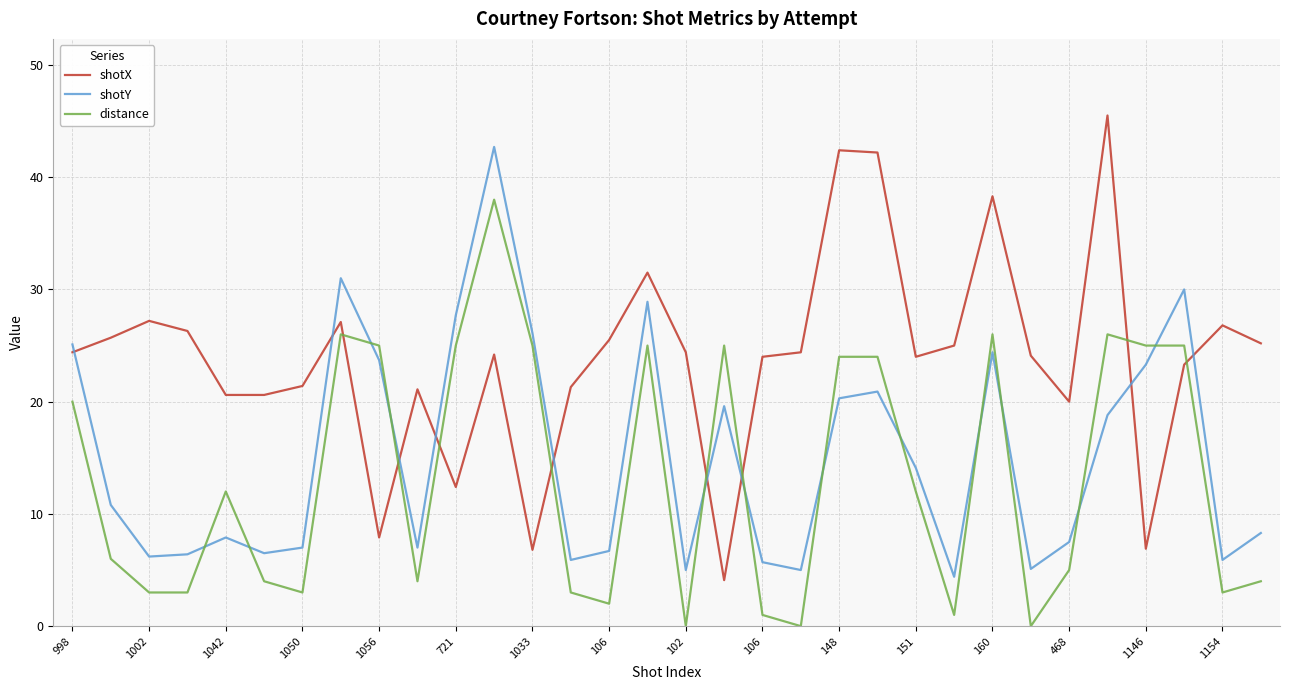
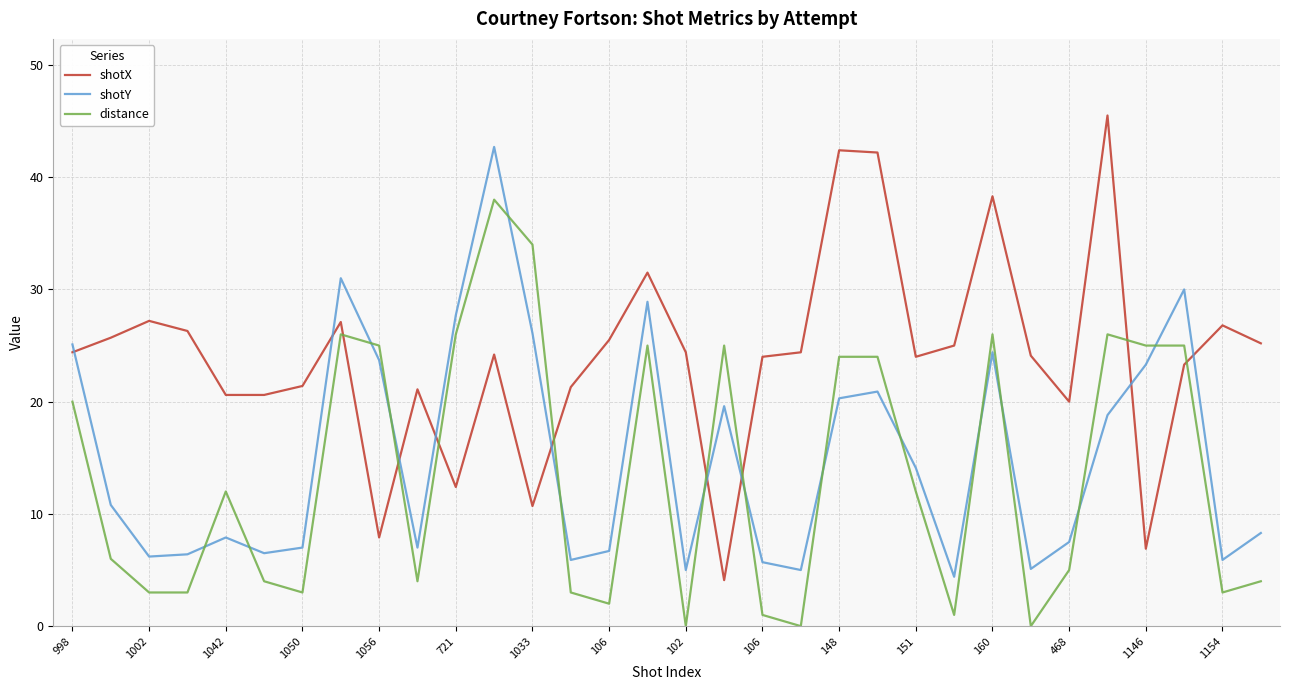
distance, 721: 25 -> 26
shotX, 1033: 6.8 -> 10.7
distance, 1033: 25 -> 34
